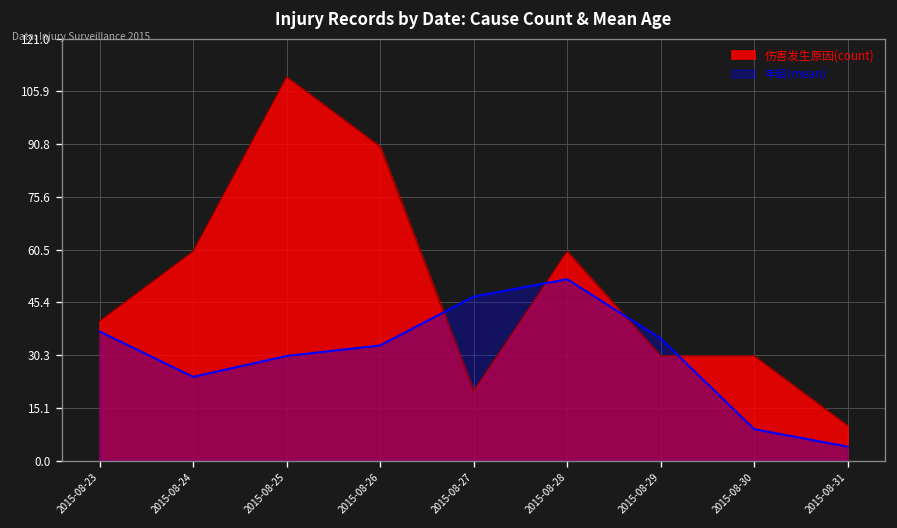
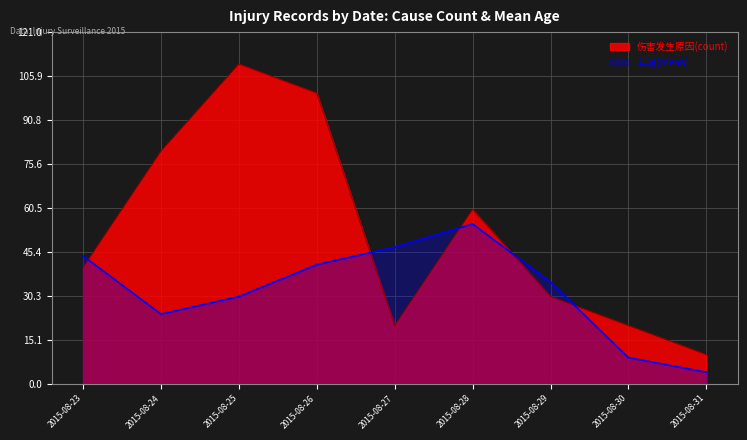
年龄(mean), 2015-08-23: 37 -> 44
伤害发生原因(count), 2015-08-24: 60 -> 80
伤害发生原因(count), 2015-08-26: 90 -> 100
年龄(mean), 2015-08-26: 33 -> 41
年龄(mean), 2015-08-28: 52 -> 55
伤害发生原因(count), 2015-08-30: 30 -> 20
